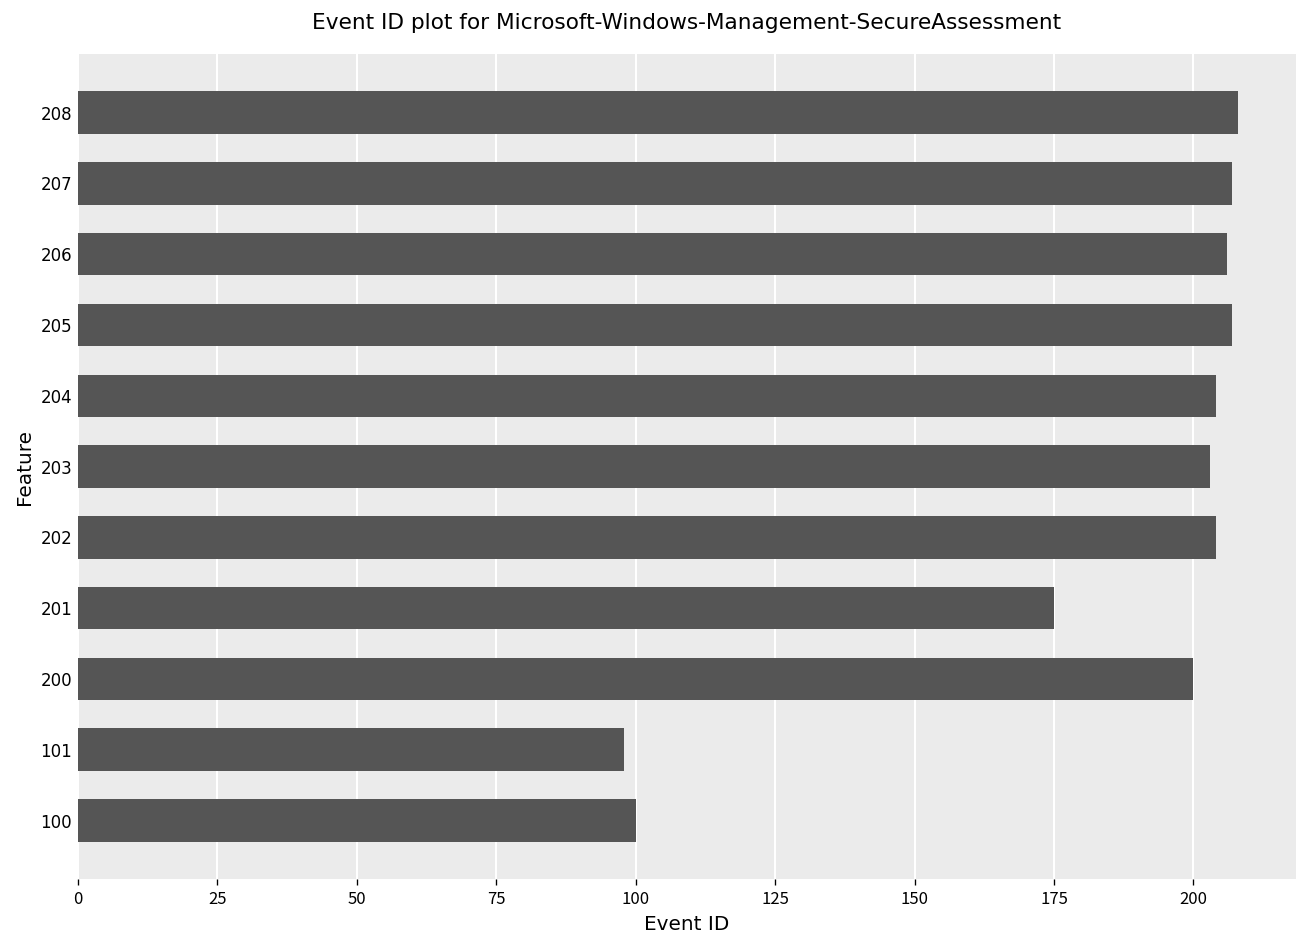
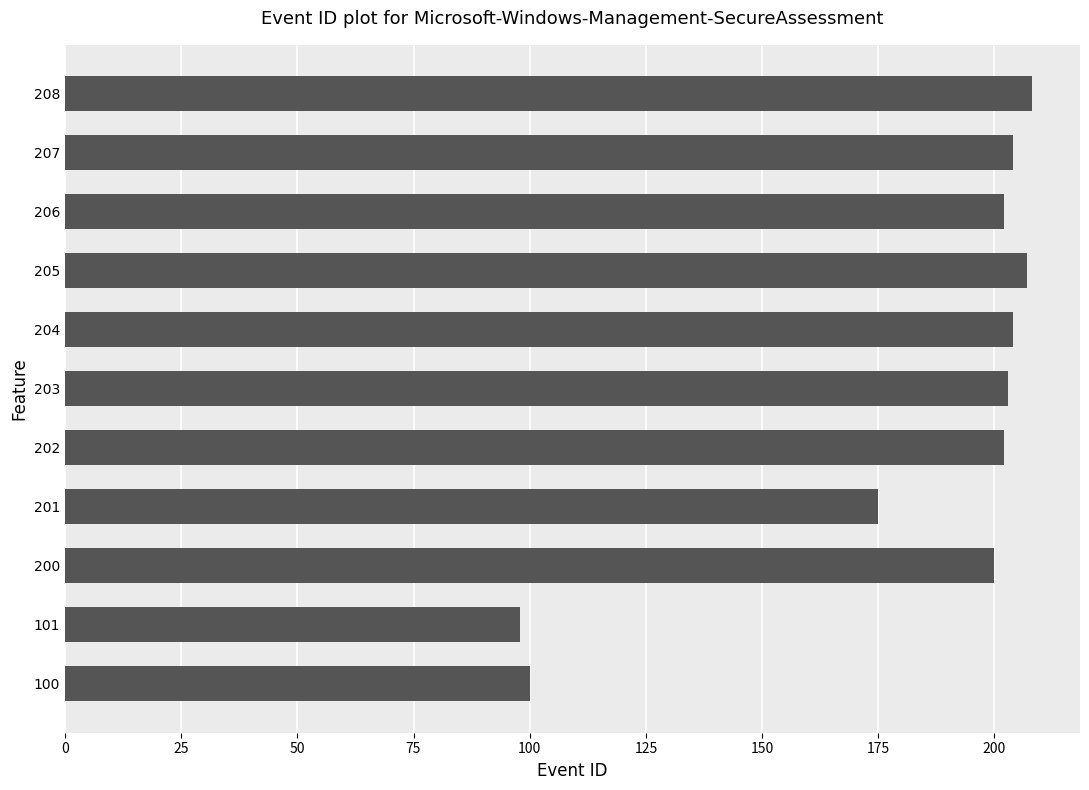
207: 207 -> 204
206: 206 -> 202
202: 204 -> 202
